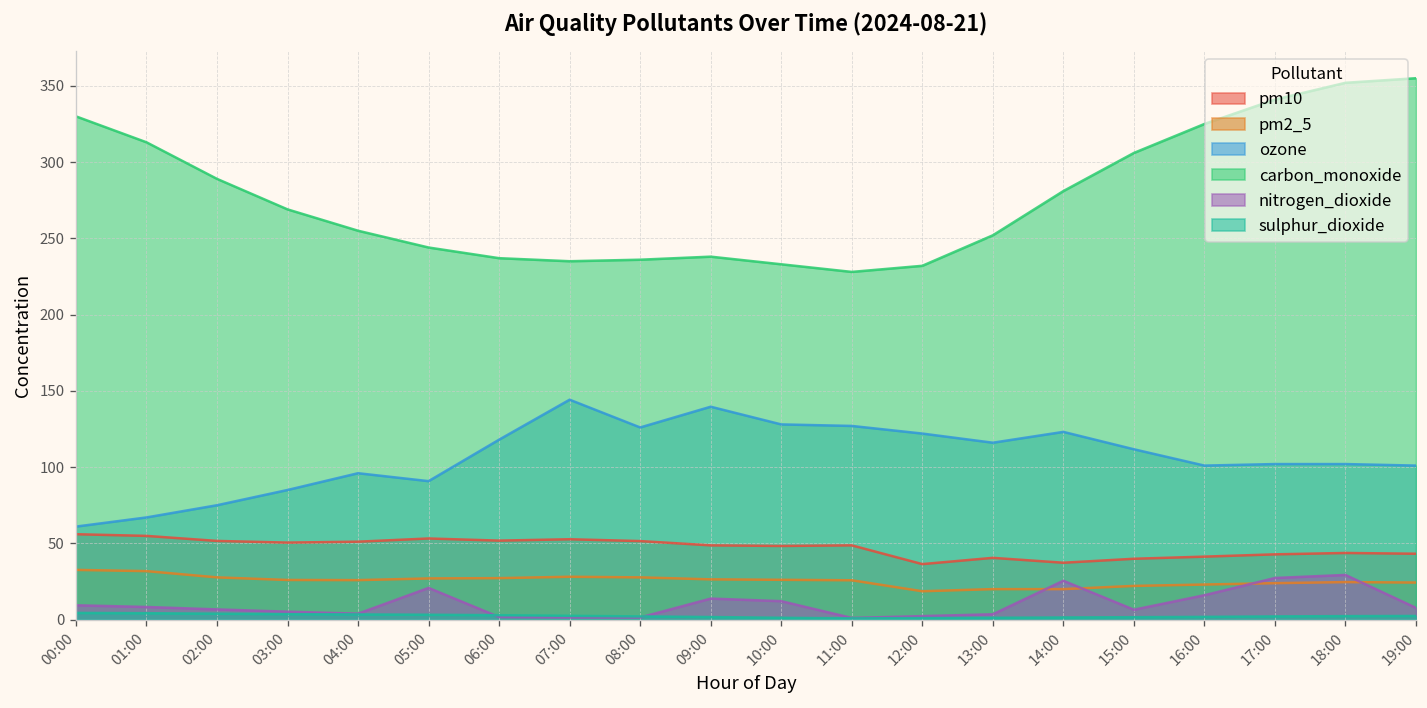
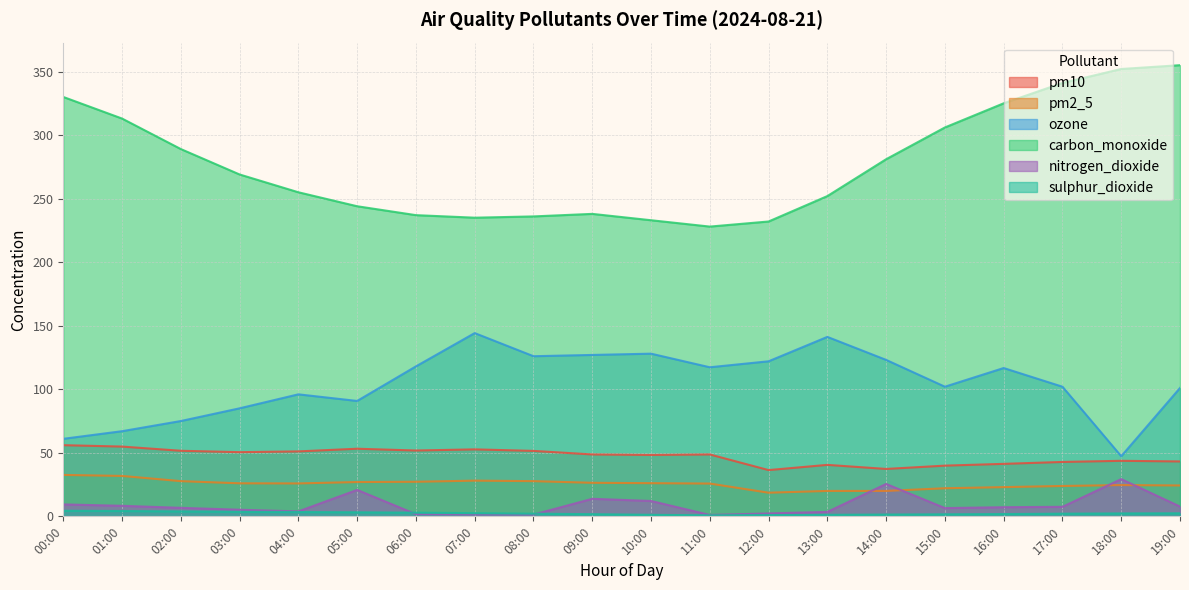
ozone, 09:00: 140 -> 127
ozone, 11:00: 127 -> 117
ozone, 13:00: 116 -> 141
ozone, 15:00: 112 -> 102
ozone, 16:00: 101 -> 117
nitrogen_dioxide, 16:00: 16 -> 7
nitrogen_dioxide, 17:00: 27 -> 8
ozone, 18:00: 102 -> 47
